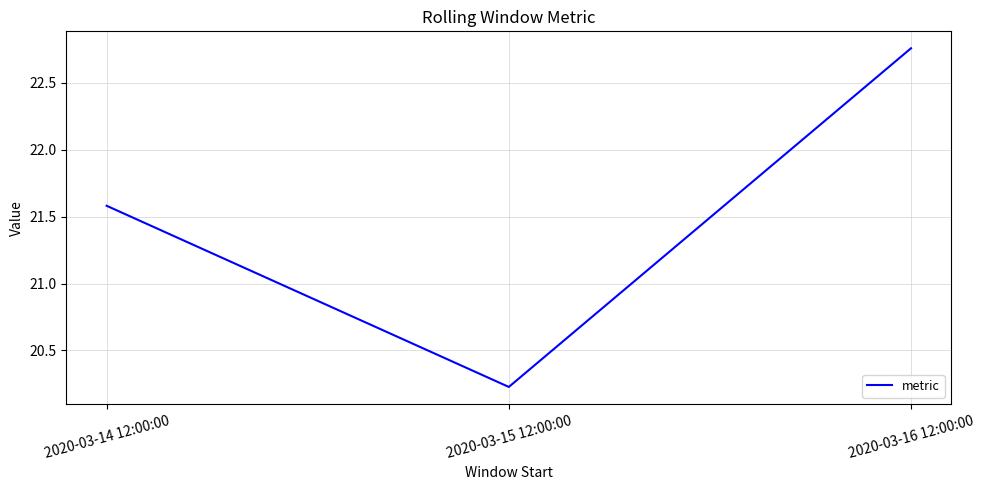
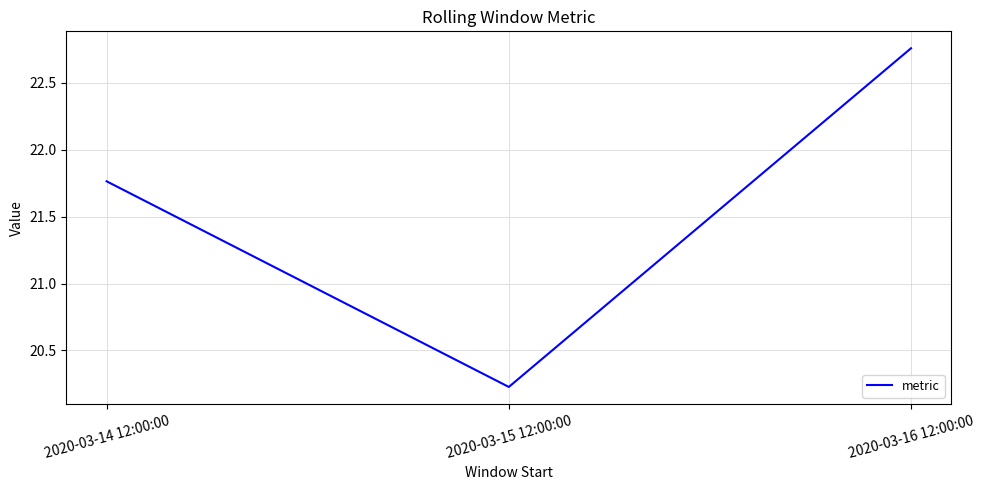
2020-03-14 12:00:00: 21.58 -> 21.76
